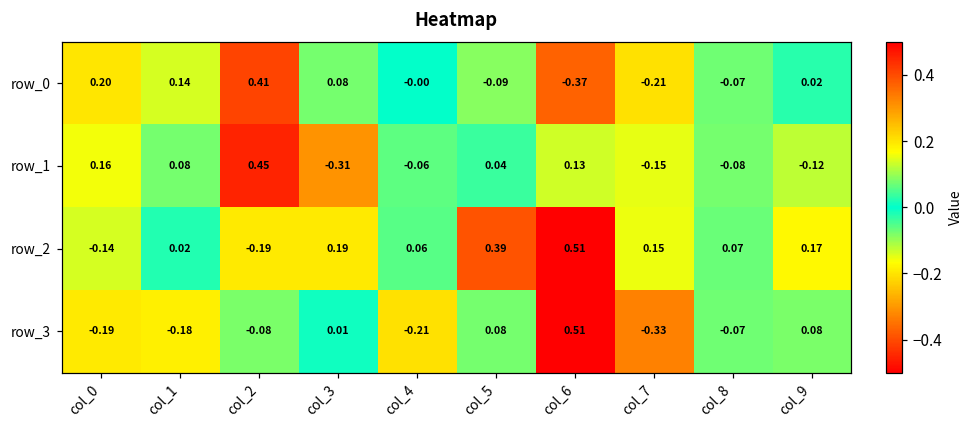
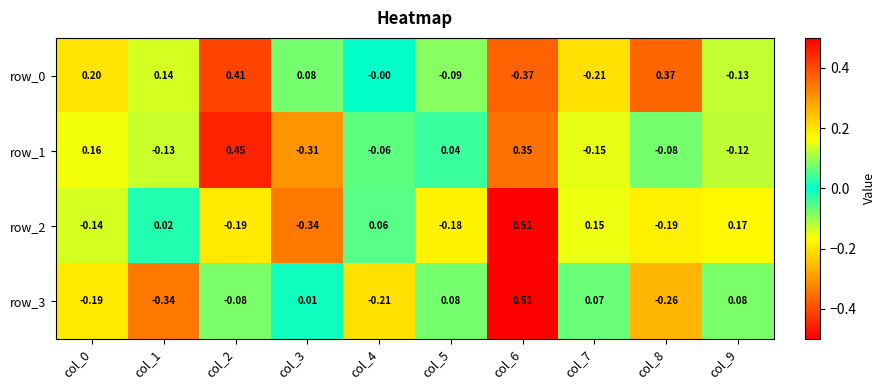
row_0, col_8: -0.07 -> 0.37
row_0, col_9: 0.02 -> -0.13
row_1, col_1: 0.08 -> -0.13
row_1, col_6: 0.13 -> 0.35
row_2, col_3: 0.19 -> -0.34
row_2, col_5: 0.39 -> -0.18
row_2, col_8: 0.07 -> -0.19
row_3, col_1: -0.18 -> -0.34
row_3, col_7: -0.33 -> 0.07
row_3, col_8: -0.07 -> -0.26
